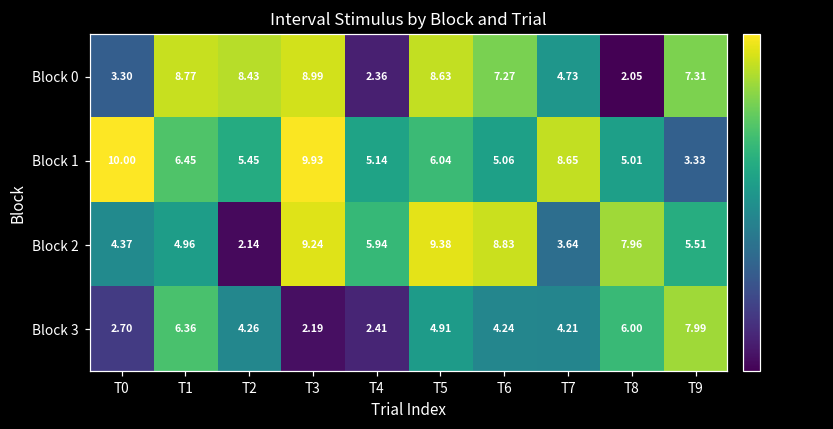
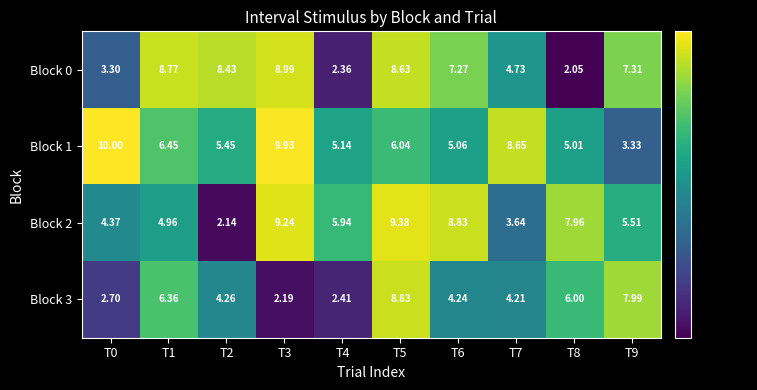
Block 3, T5: 4.91 -> 8.83
